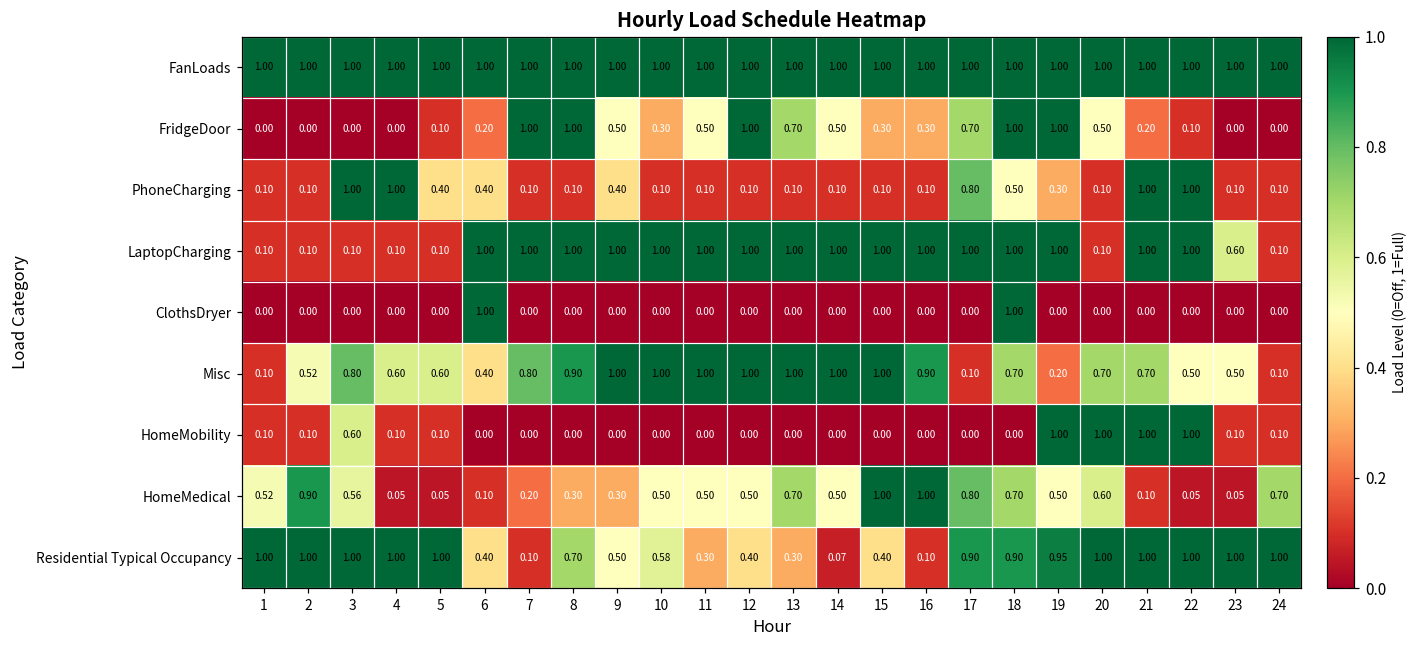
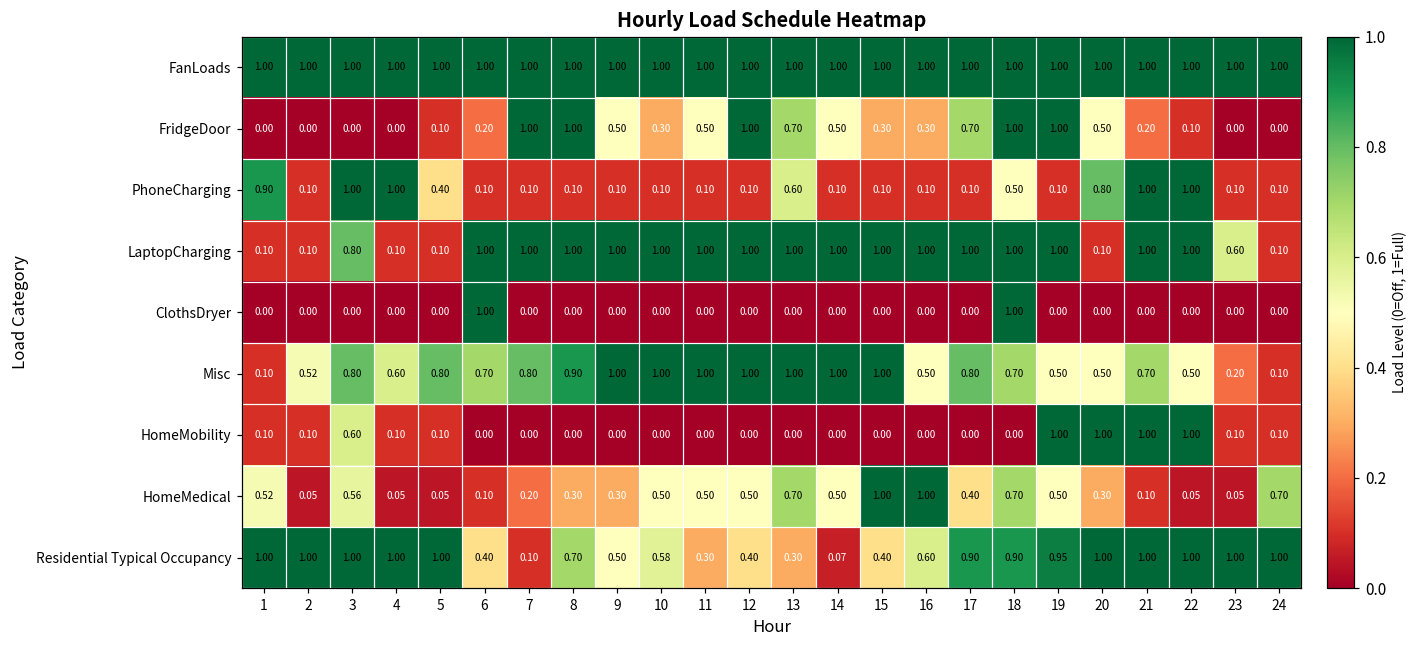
PhoneCharging, 1: 0.10 -> 0.90
PhoneCharging, 6: 0.40 -> 0.10
PhoneCharging, 9: 0.40 -> 0.10
PhoneCharging, 13: 0.10 -> 0.60
PhoneCharging, 17: 0.80 -> 0.10
PhoneCharging, 19: 0.30 -> 0.10
PhoneCharging, 20: 0.10 -> 0.80
LaptopCharging, 3: 0.10 -> 0.80
Misc, 5: 0.60 -> 0.80
Misc, 6: 0.40 -> 0.70
Misc, 16: 0.90 -> 0.50
Misc, 17: 0.10 -> 0.80
Misc, 19: 0.20 -> 0.50
Misc, 20: 0.70 -> 0.50
Misc, 23: 0.50 -> 0.20
HomeMedical, 2: 0.90 -> 0.05
HomeMedical, 17: 0.80 -> 0.40
HomeMedical, 20: 0.60 -> 0.30
Residential Typical Occupancy, 16: 0.10 -> 0.60
